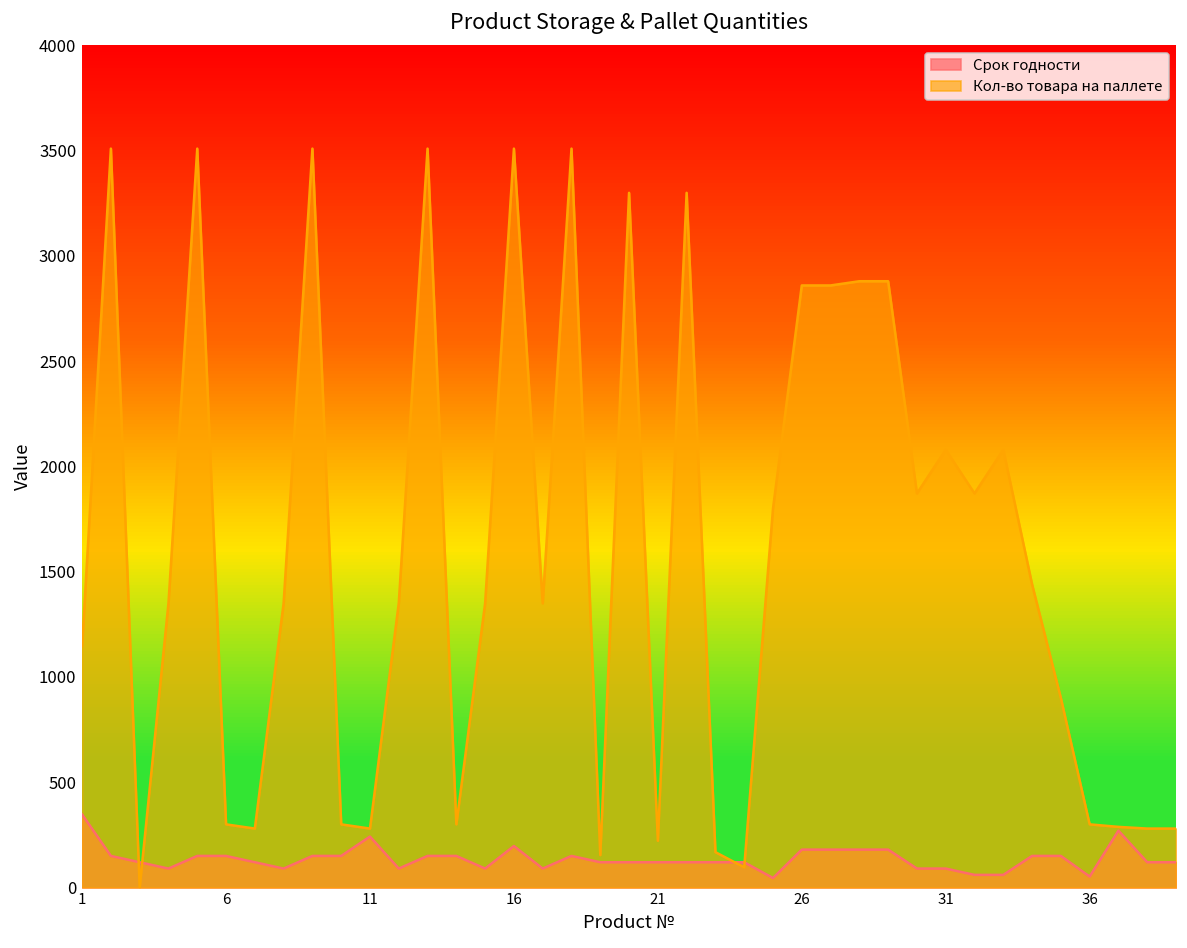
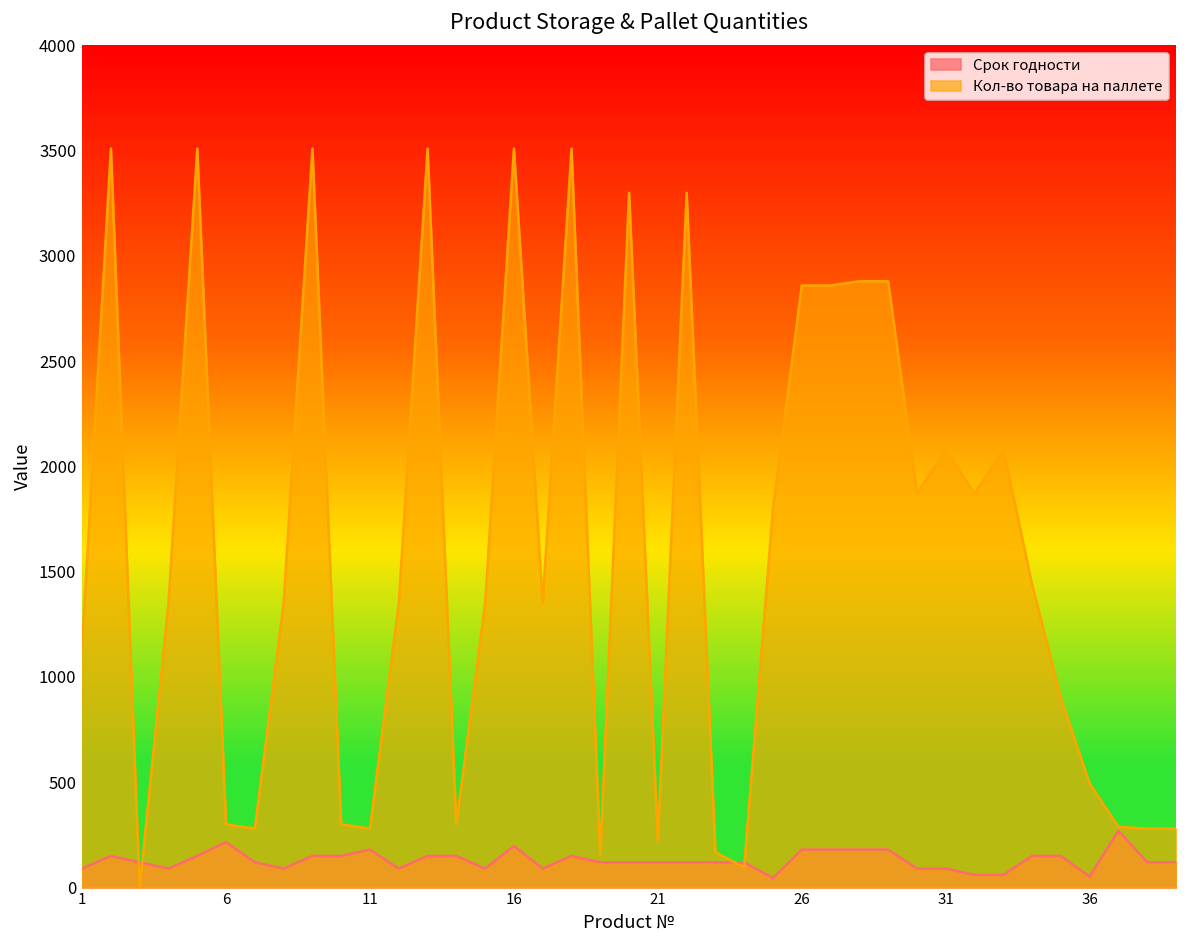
Срок годности, 1: 350 -> 90
Срок годности, 6: 150 -> 220
Срок годности, 11: 240 -> 180
Кол-во товара на паллете, 36: 300 -> 490
